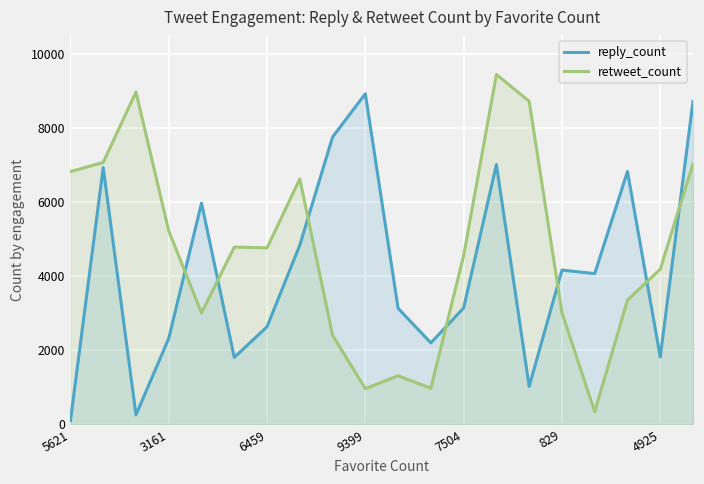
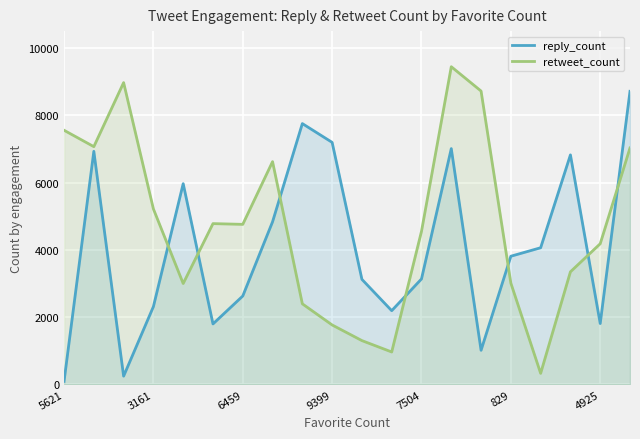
retweet_count, 5621: 6800 -> 7600
reply_count, 9399: 8900 -> 7200
retweet_count, 9399: 1000 -> 1800
reply_count, 829: 4200 -> 3800
